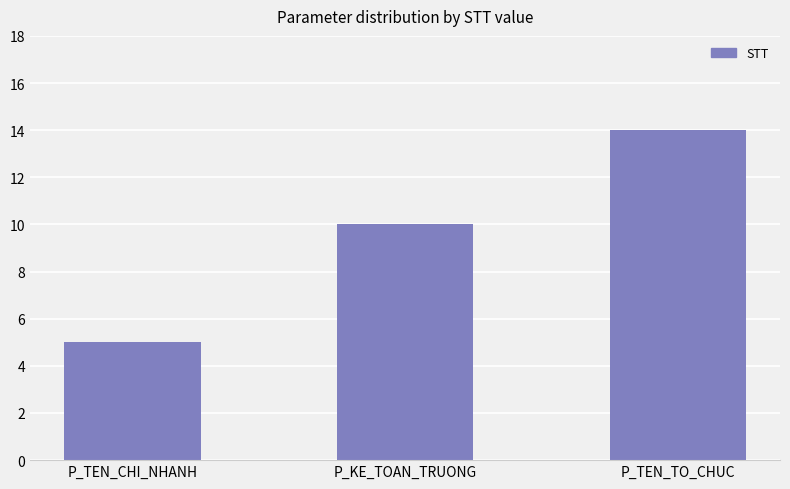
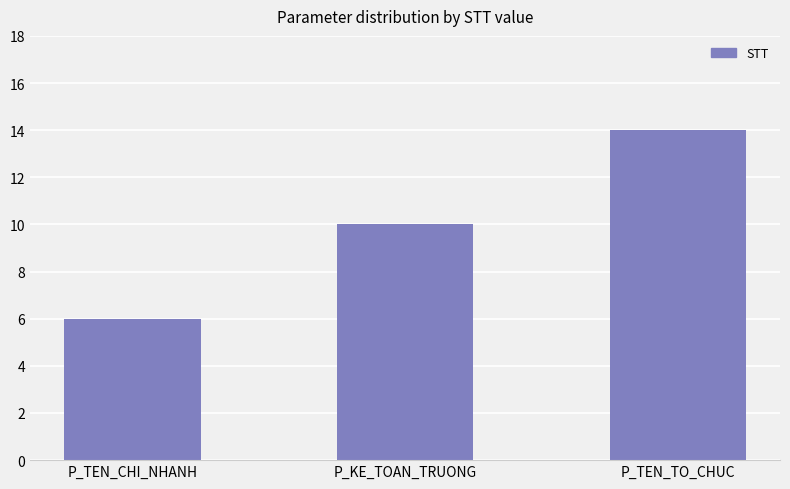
P_TEN_CHI_NHANH: 5 -> 6
